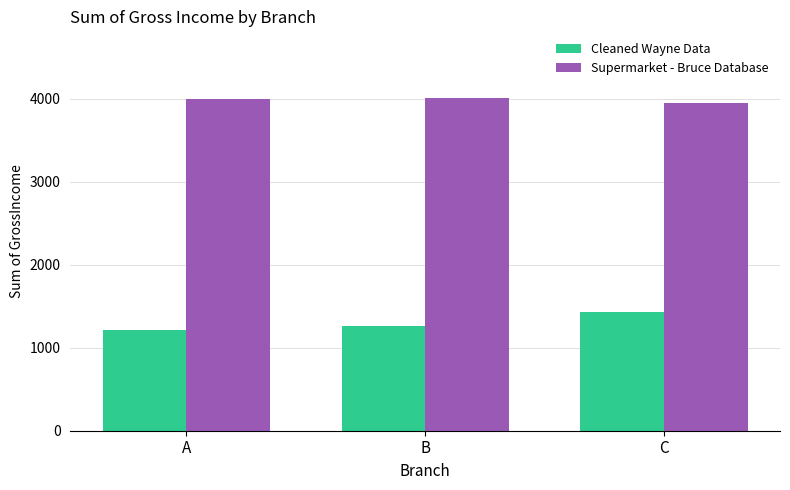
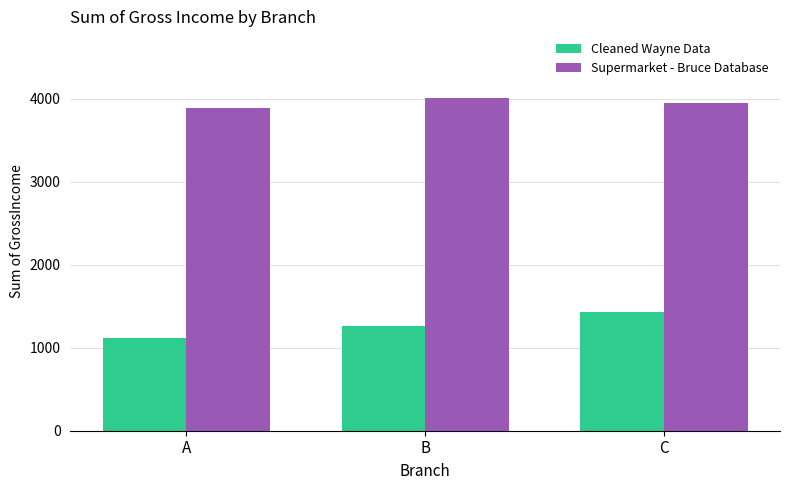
Cleaned Wayne Data, A: 1200 -> 1100
Supermarket - Bruce Database, A: 4000 -> 3900
